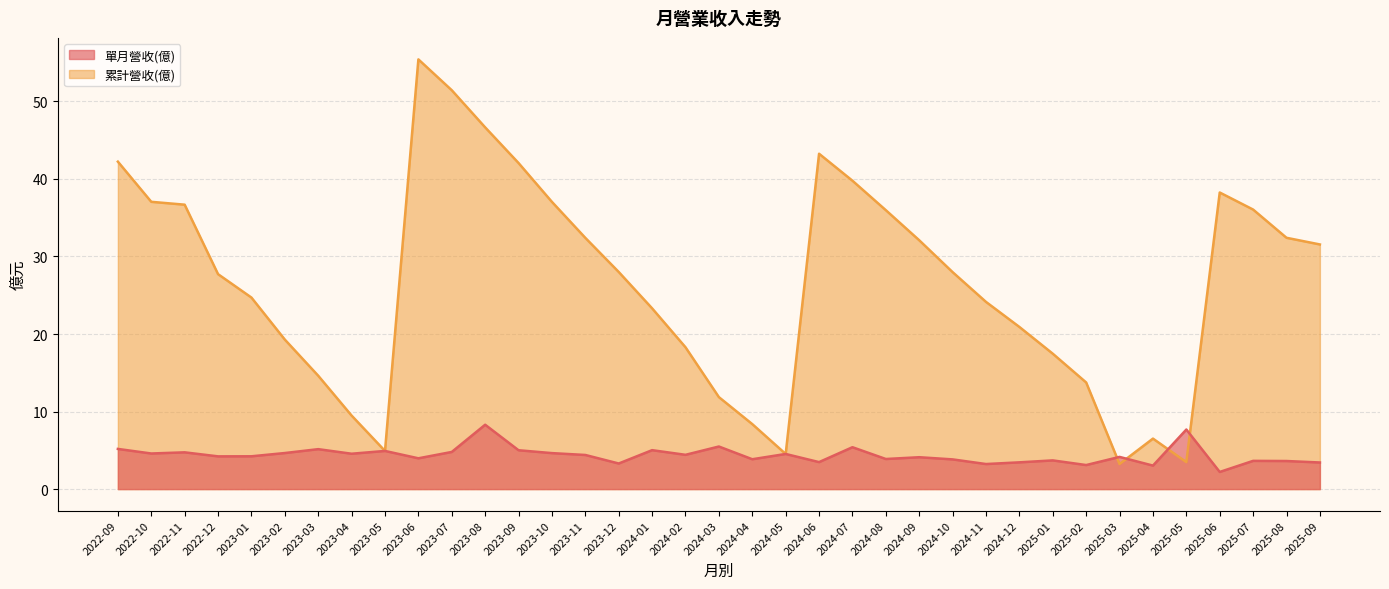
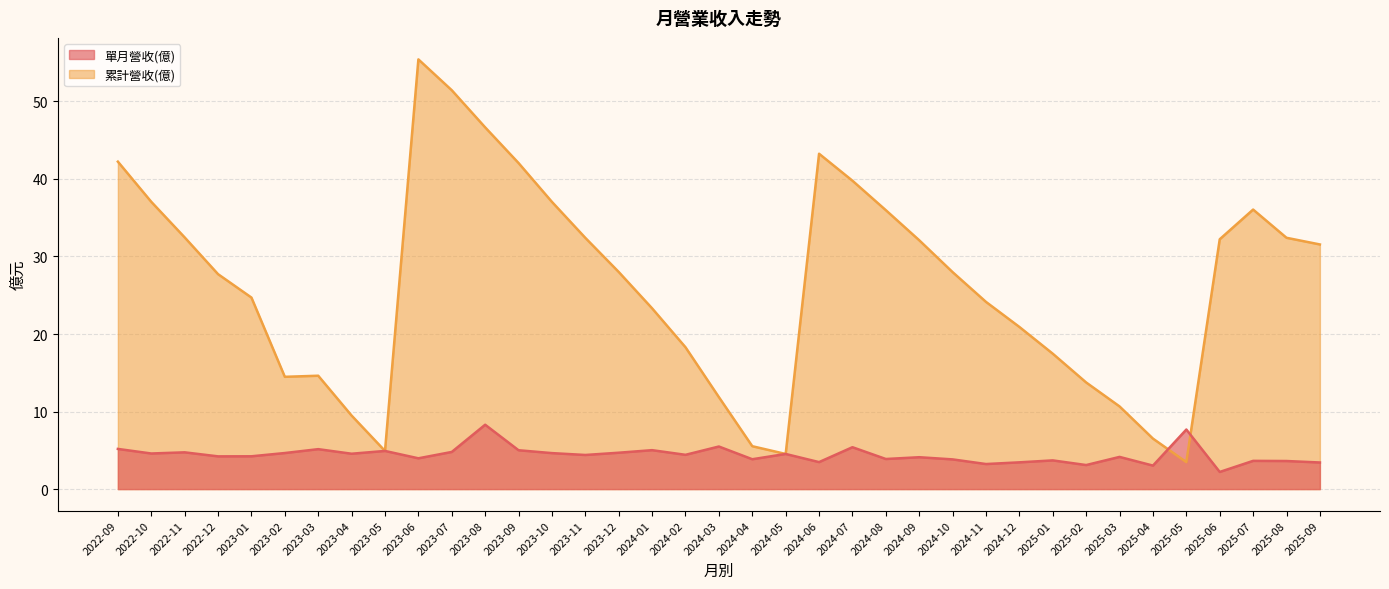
累計營收(億), 2022-11: 37 -> 32
累計營收(億), 2023-02: 19 -> 14
單月營收(億), 2023-12: 3 -> 5
累計營收(億), 2024-04: 8 -> 6
累計營收(億), 2025-03: 3 -> 11
累計營收(億), 2025-06: 38 -> 32
